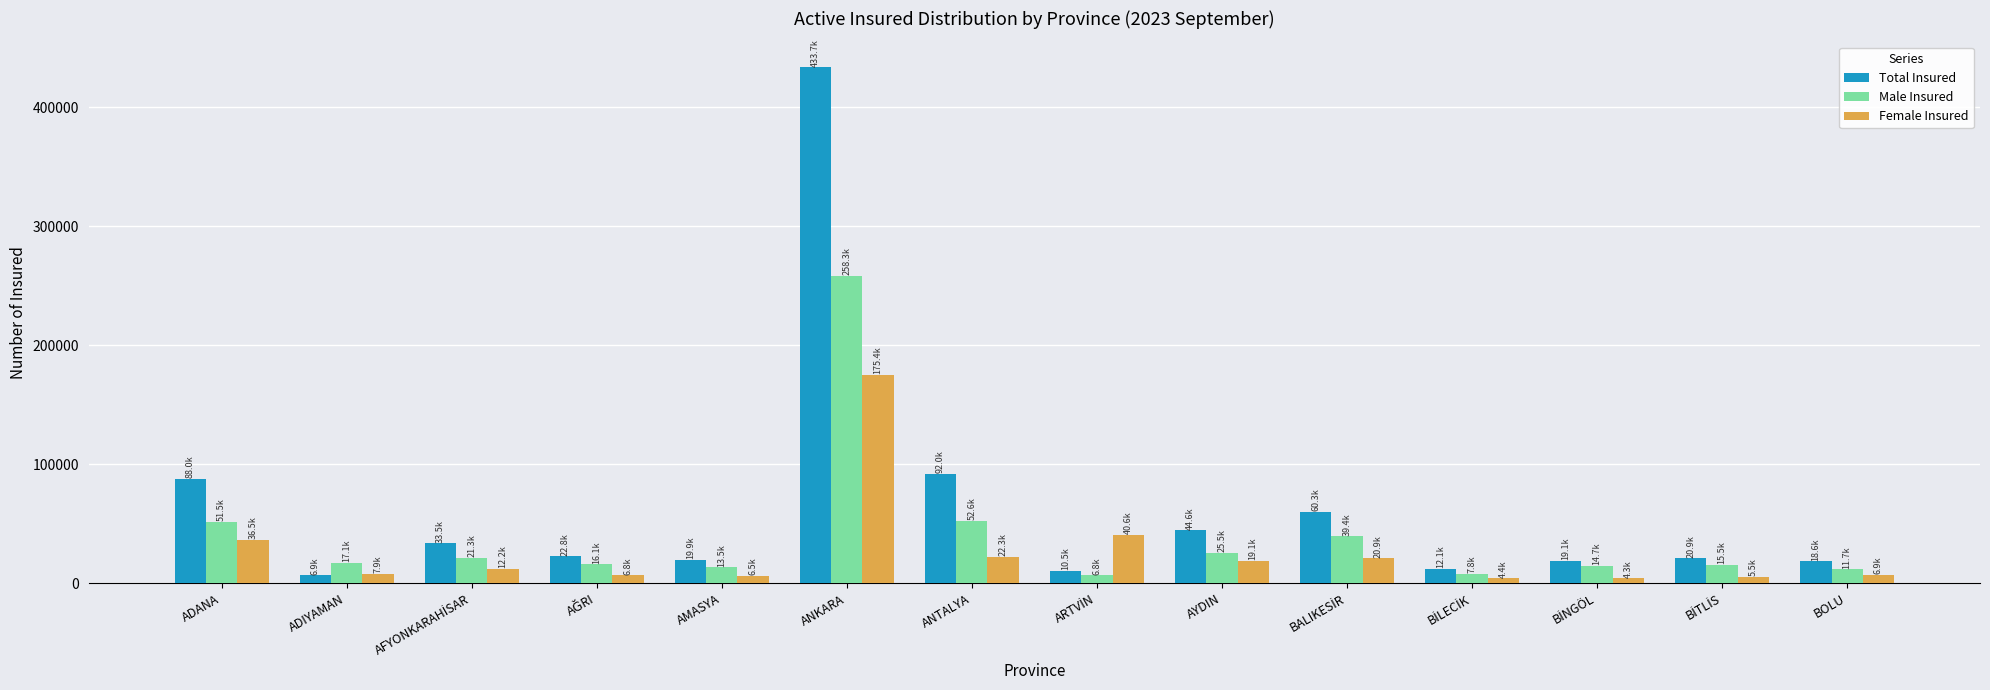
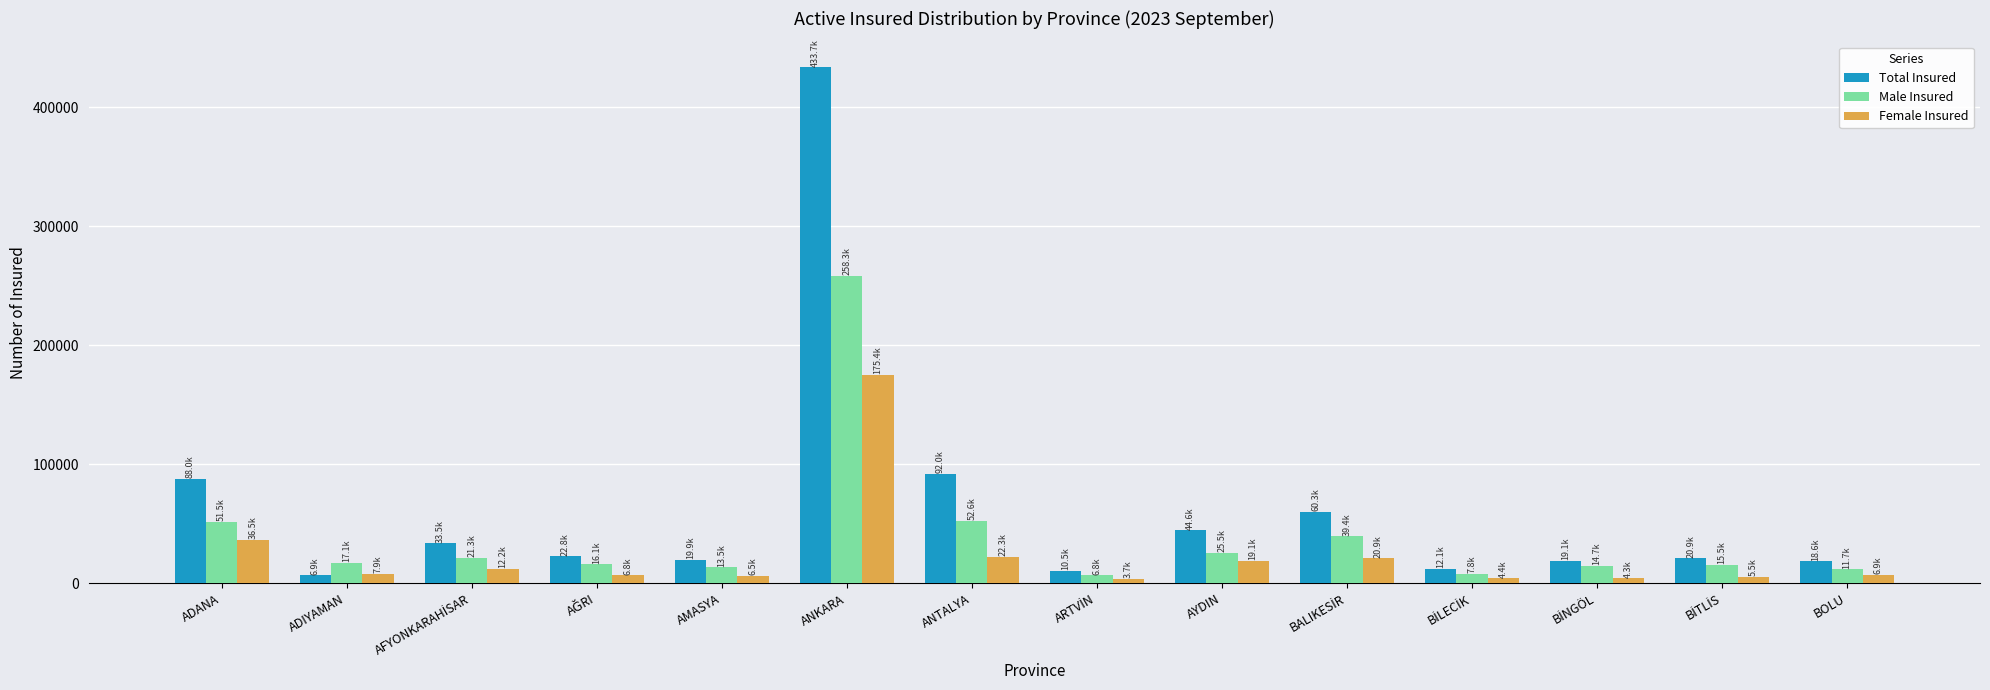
Female Insured, ARTVİN: 40.6k -> 3.7k
